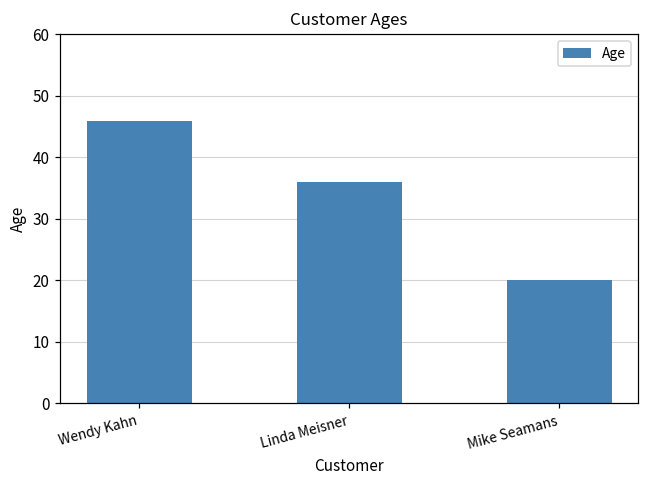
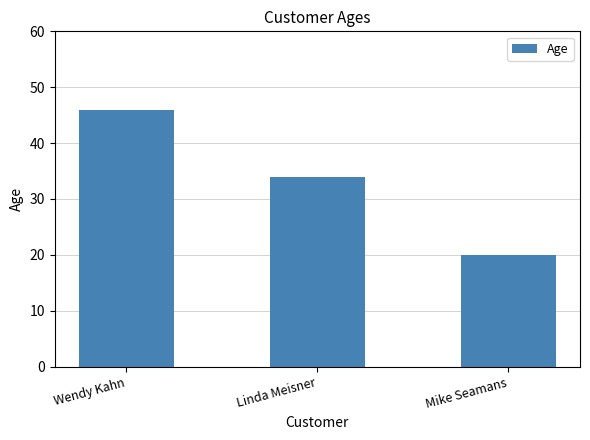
Linda Meisner: 36 -> 34
